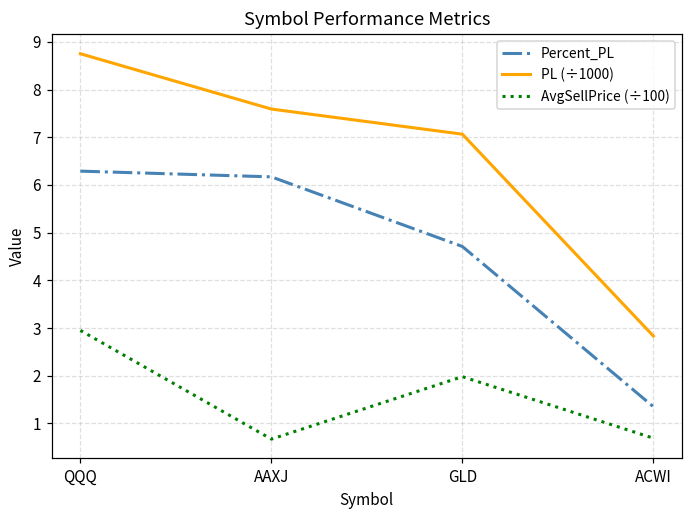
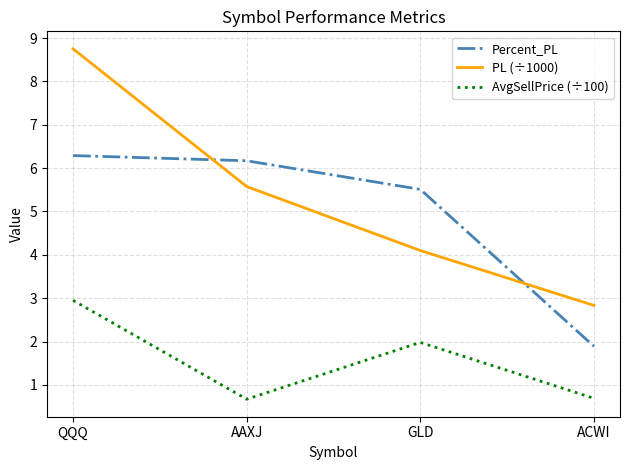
PL (÷1000), AAXJ: 7.6 -> 5.6
Percent_PL, GLD: 4.7 -> 5.5
PL (÷1000), GLD: 7.1 -> 4.1
Percent_PL, ACWI: 1.4 -> 1.9
